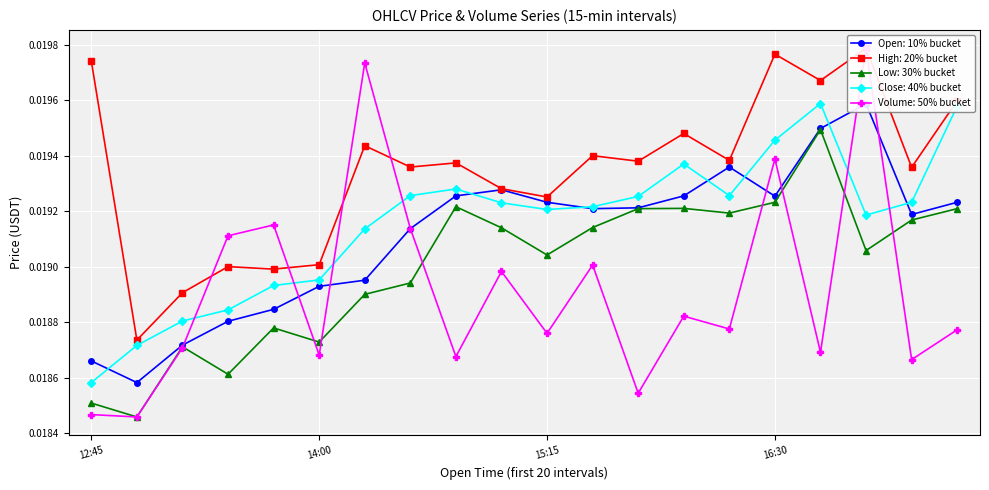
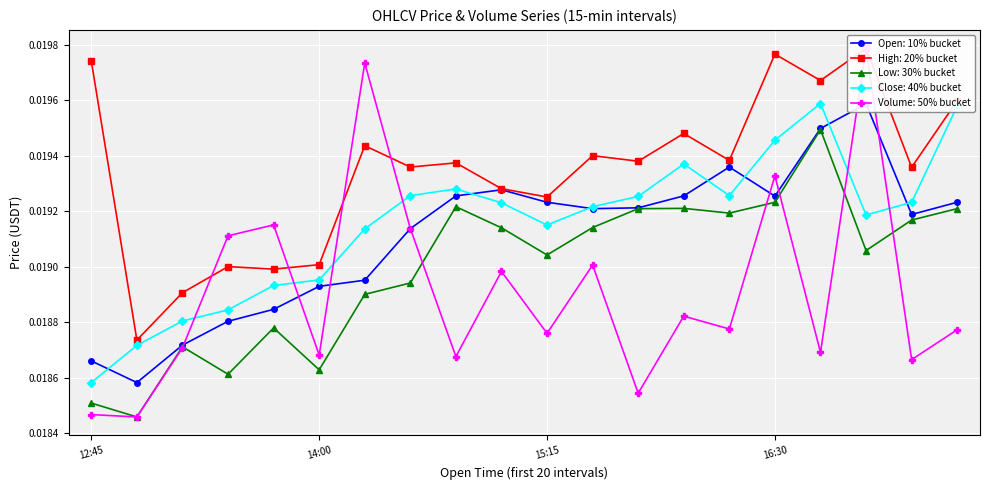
Low: 30% bucket, 14:00: 0.01873 -> 0.01863
Close: 40% bucket, 15:15: 0.01921 -> 0.01915
Volume: 50% bucket, 16:30: 0.01939 -> 0.01933
